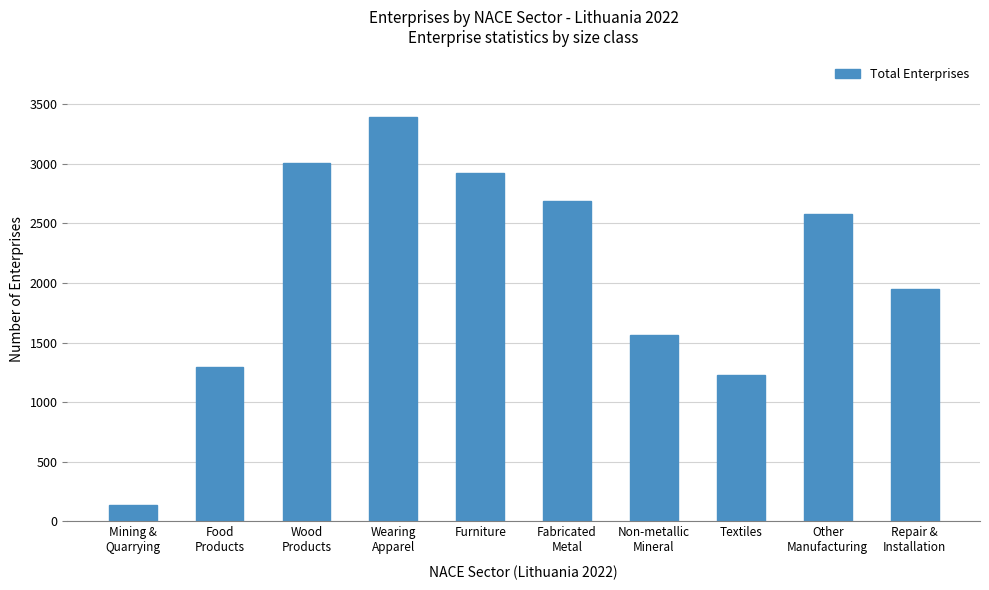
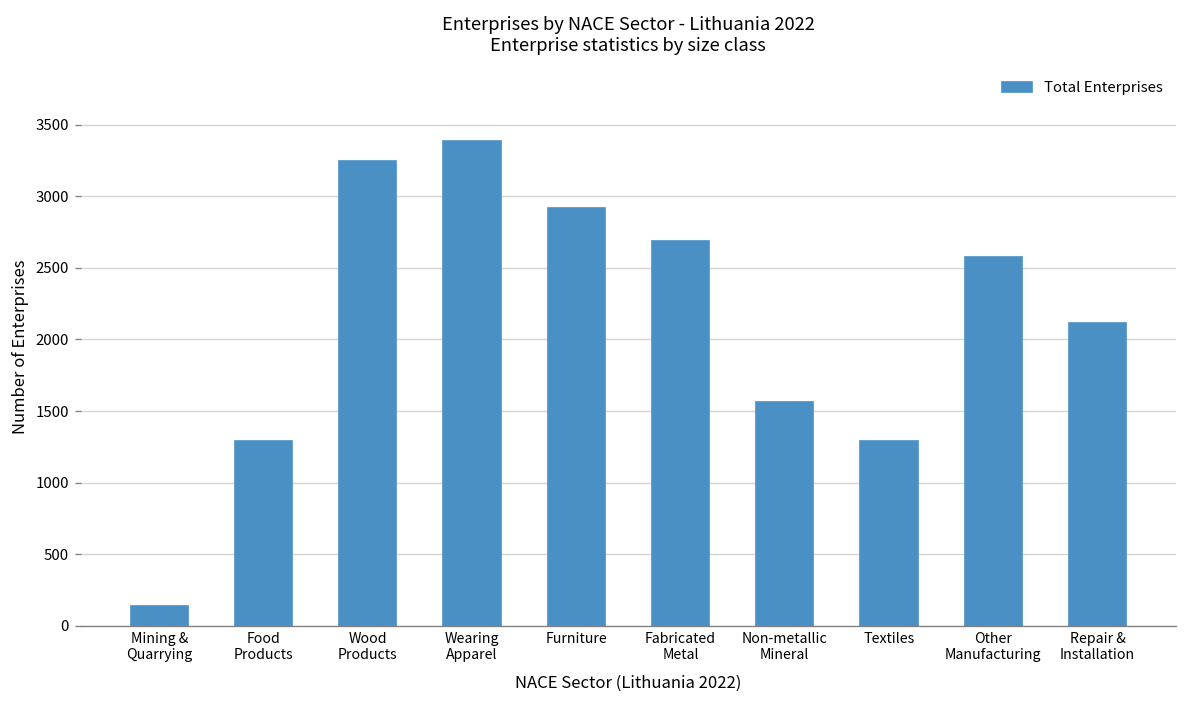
Wood Products: 3000 -> 3250
Textiles: 1220 -> 1290
Repair & Installation: 1950 -> 2110
